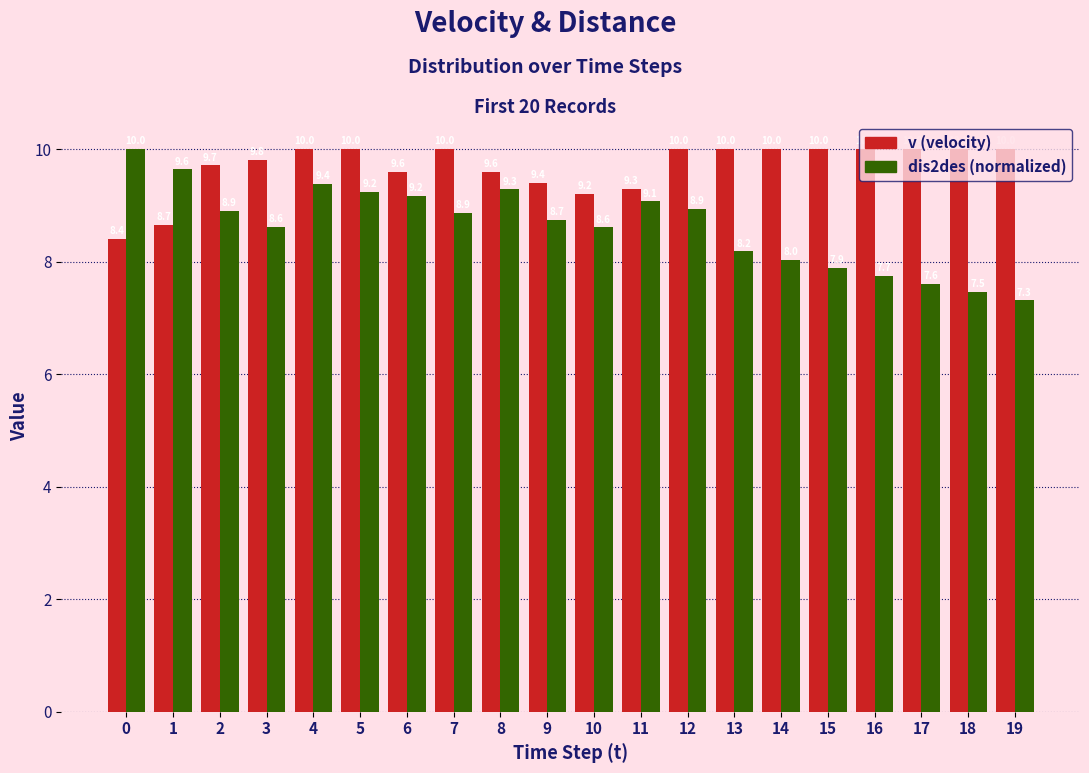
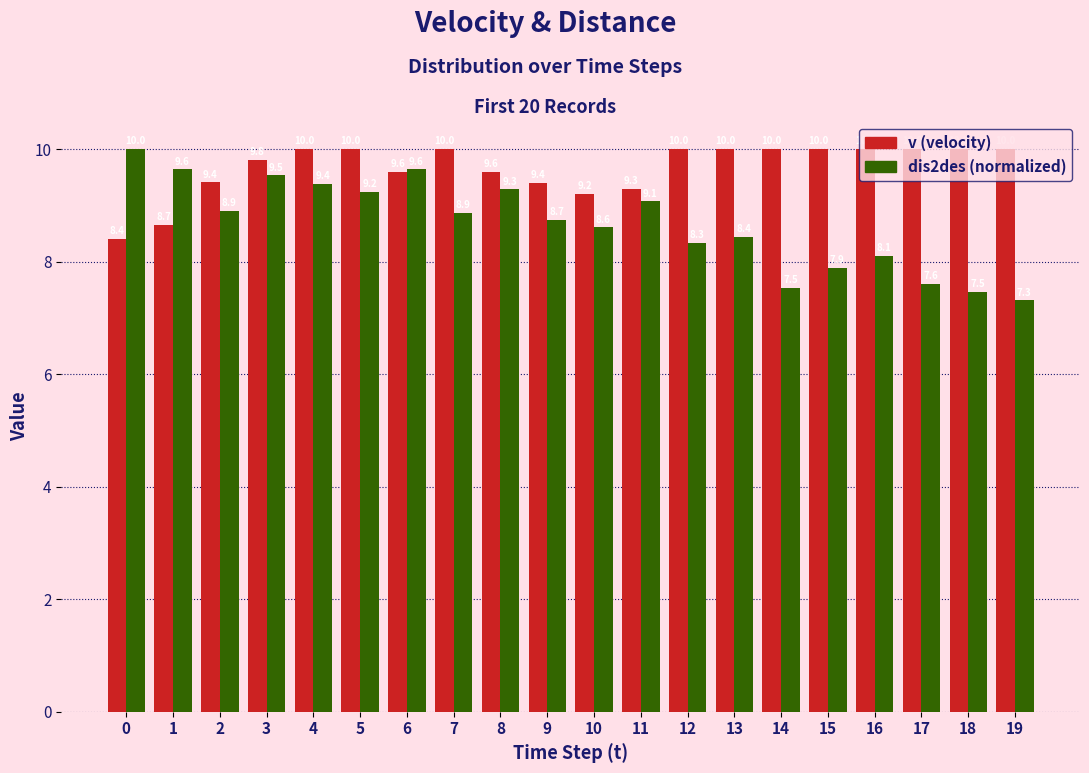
v (velocity), 2: 9.7 -> 9.4
dis2des (normalized), 3: 8.6 -> 9.5
dis2des (normalized), 6: 9.2 -> 9.6
dis2des (normalized), 12: 8.9 -> 8.3
dis2des (normalized), 13: 8.2 -> 8.4
dis2des (normalized), 14: 8.0 -> 7.5
dis2des (normalized), 16: 7.7 -> 8.1
